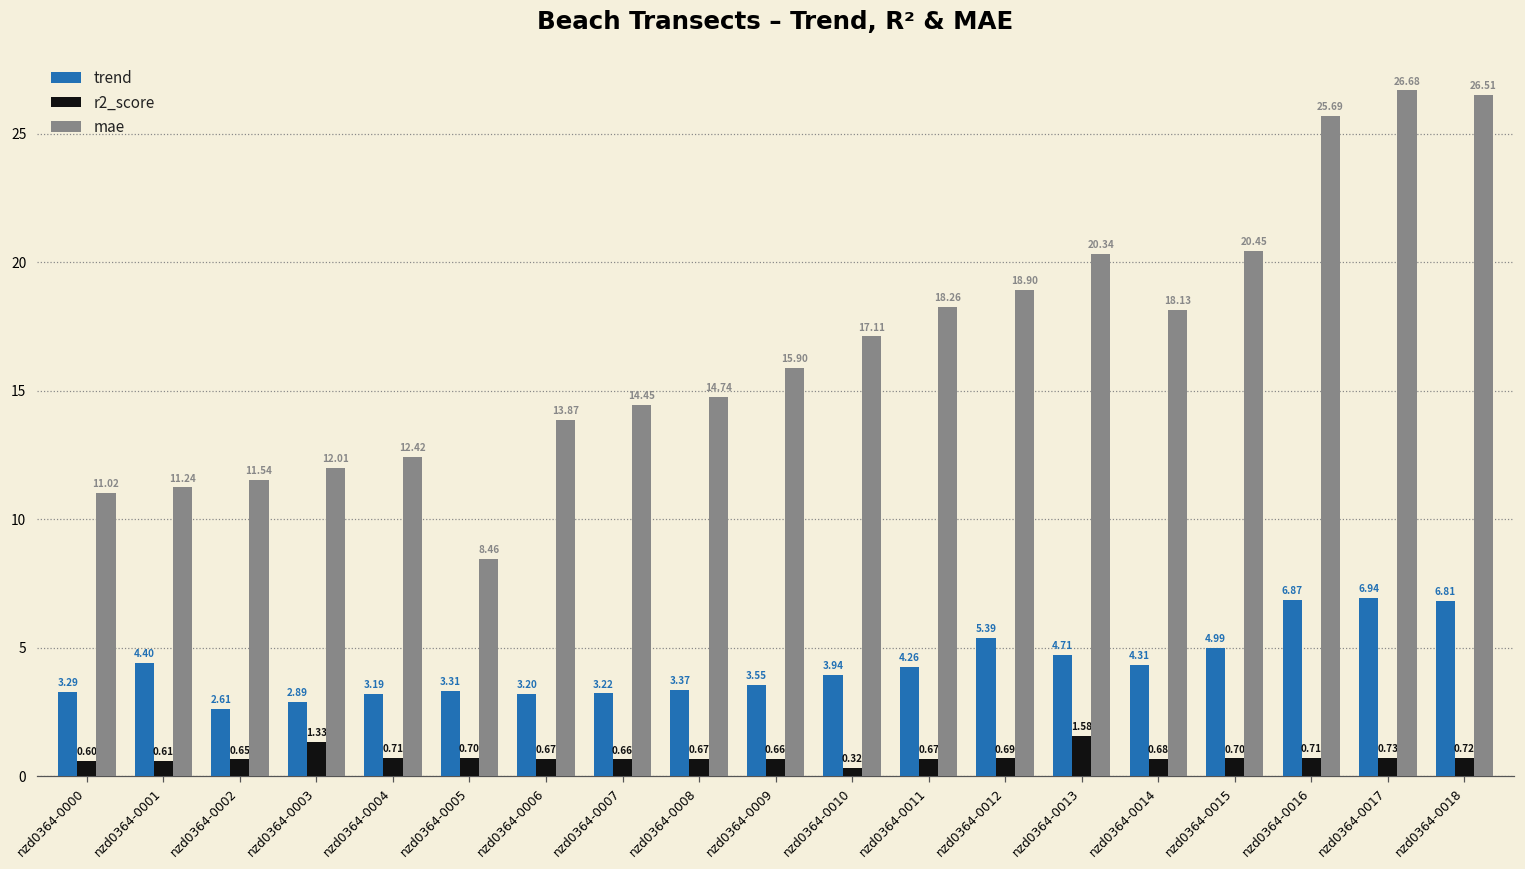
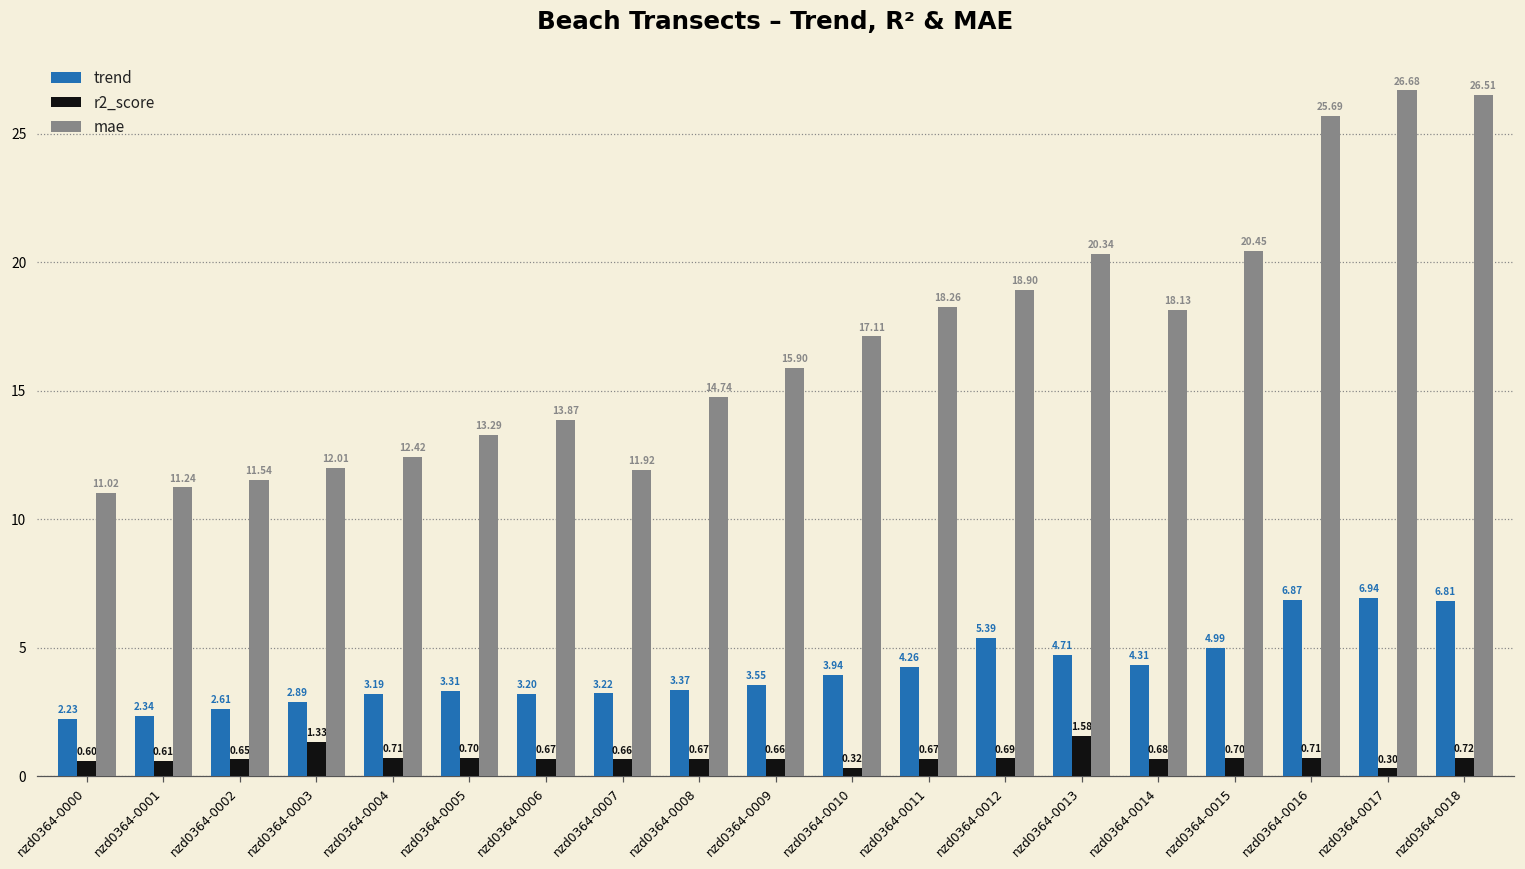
trend, nzd0364-0000: 3.29 -> 2.23
trend, nzd0364-0001: 4.40 -> 2.34
mae, nzd0364-0005: 8.46 -> 13.29
mae, nzd0364-0007: 14.45 -> 11.92
r2_score, nzd0364-0017: 0.73 -> 0.30
